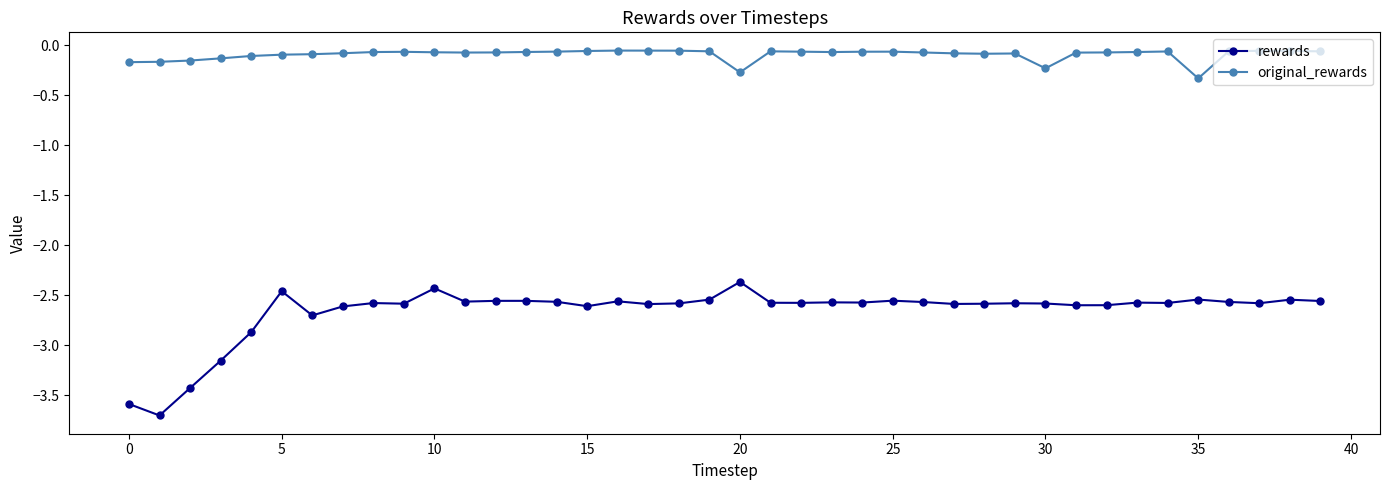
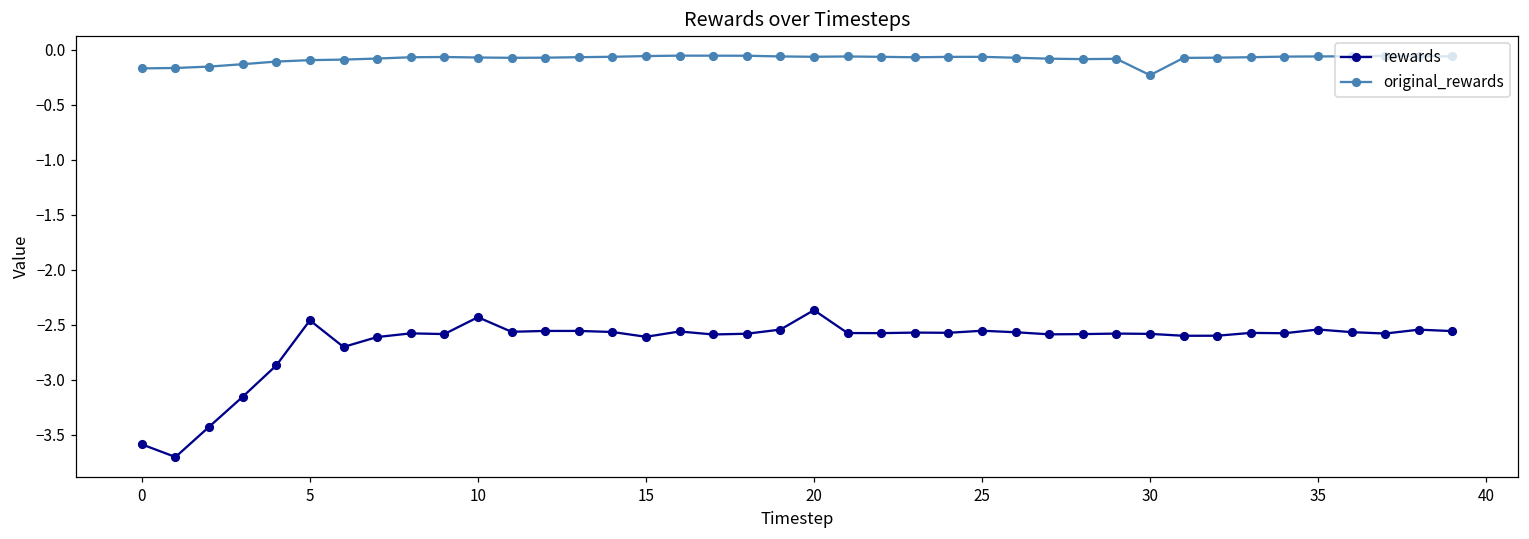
original_rewards, 20: -0.27 -> -0.07
original_rewards, 35: -0.33 -> -0.06
